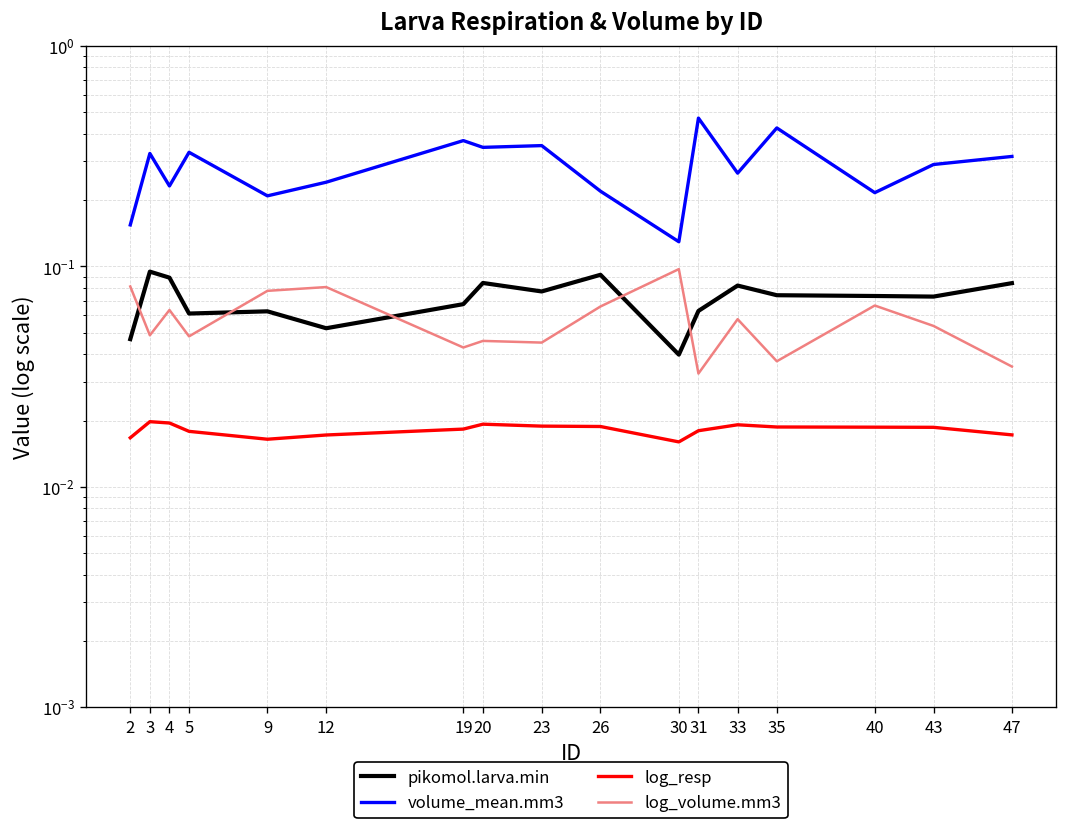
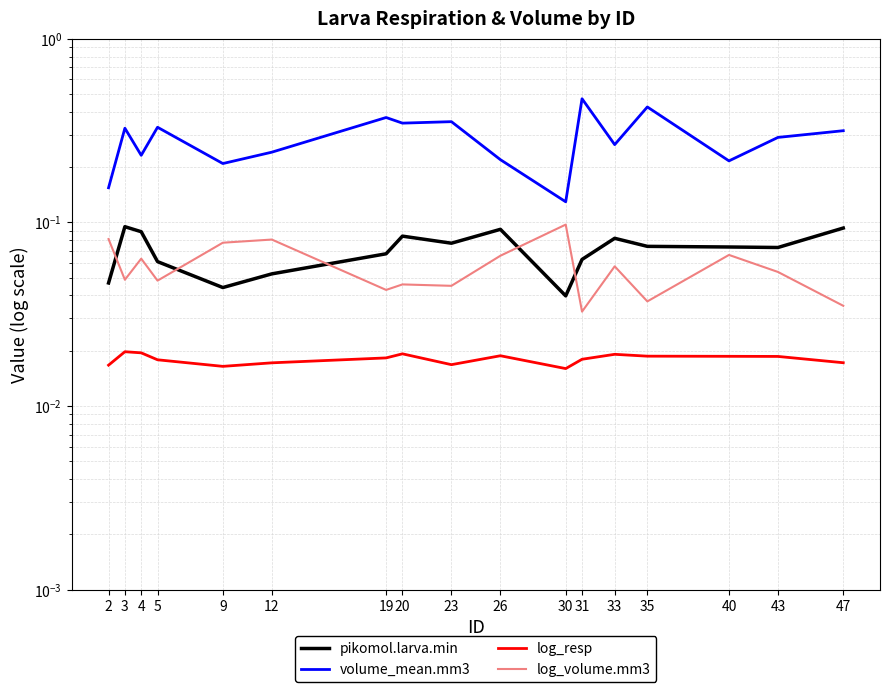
pikomol.larva.min, 9: 0.063 -> 0.044
log_resp, 23: 0.019 -> 0.017
pikomol.larva.min, 47: 0.08 -> 0.09
